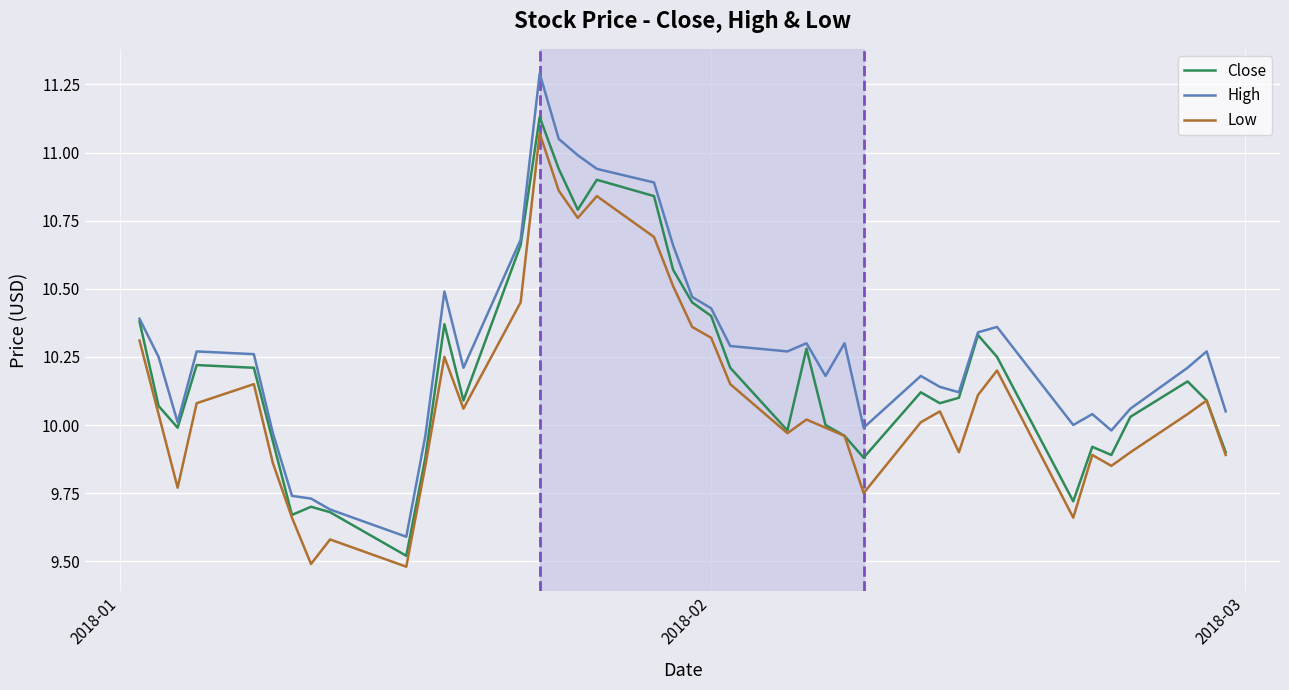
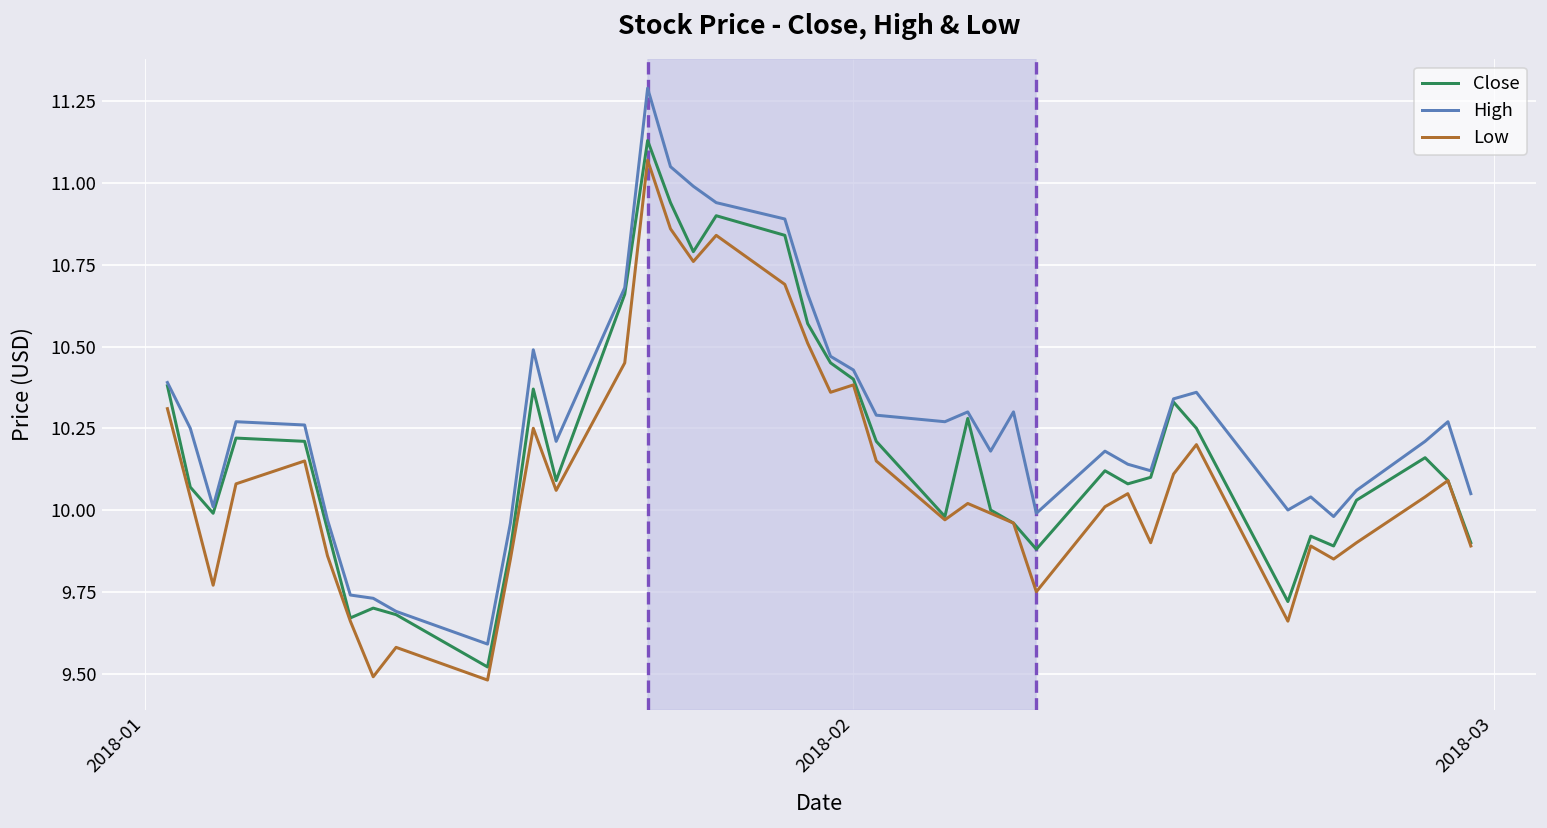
Low, 2018-02: 10.32 -> 10.38
